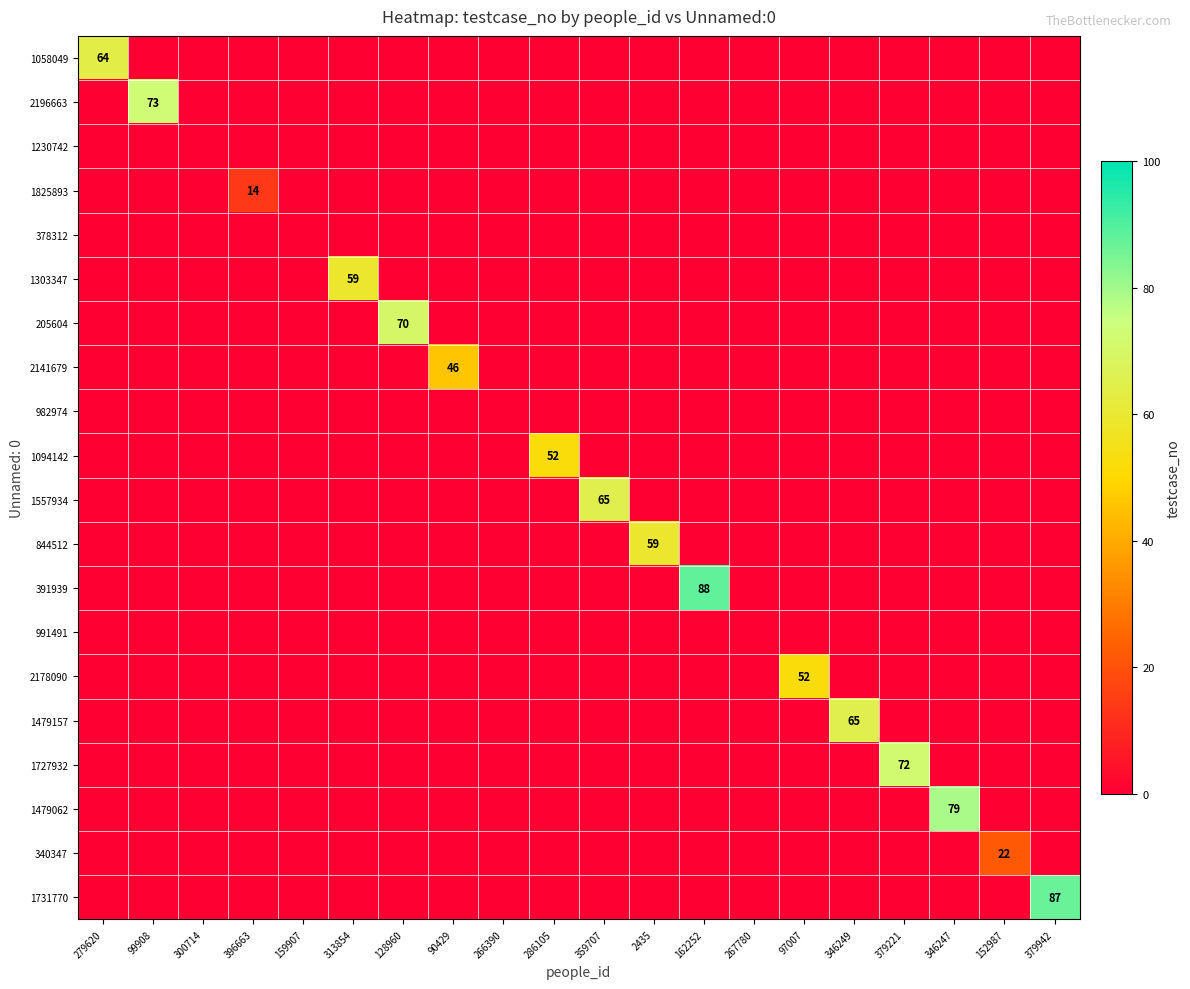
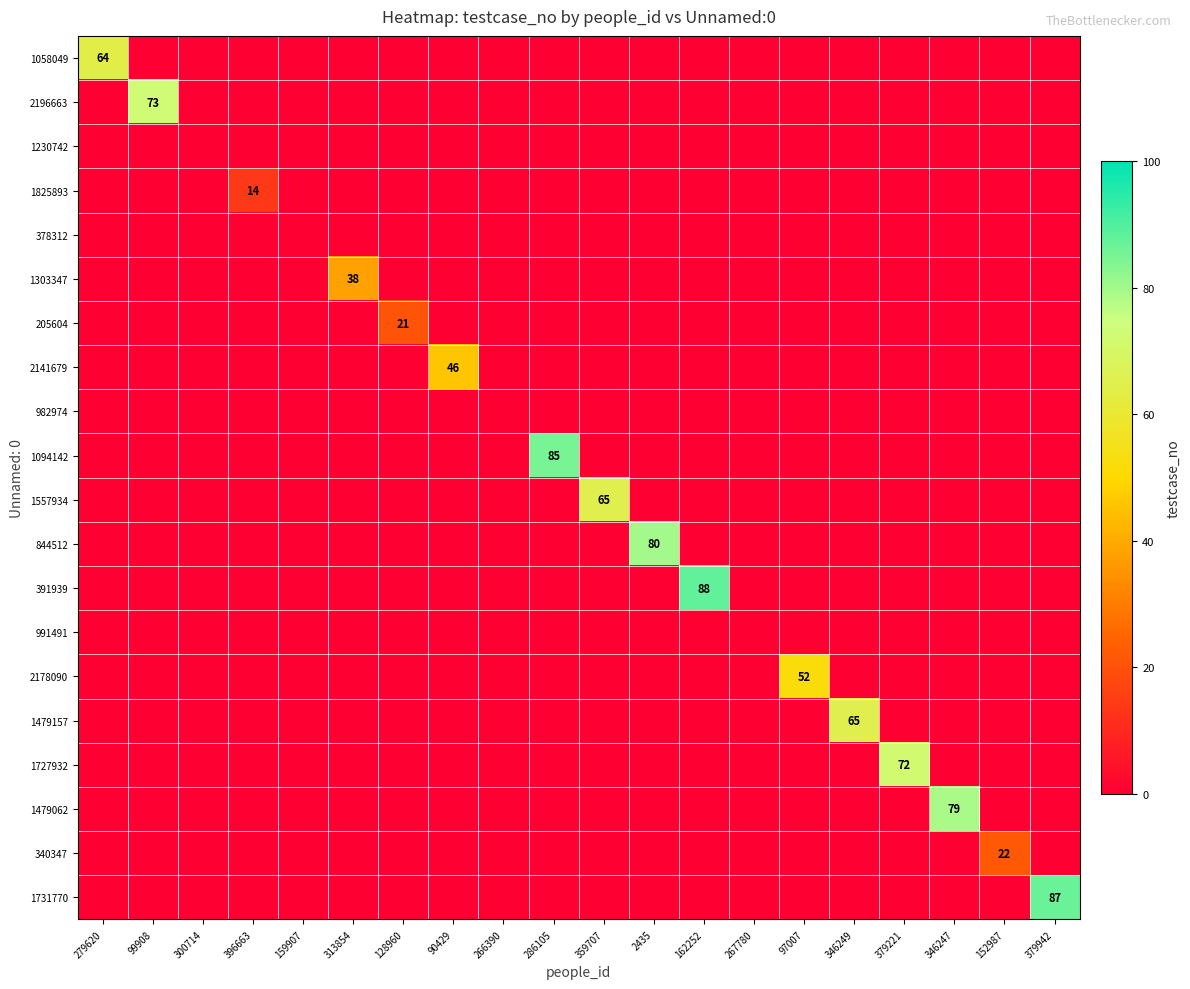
1303347, 313854: 59 -> 38
205604, 128960: 70 -> 21
1094142, 286105: 52 -> 85
844512, 2435: 59 -> 80
